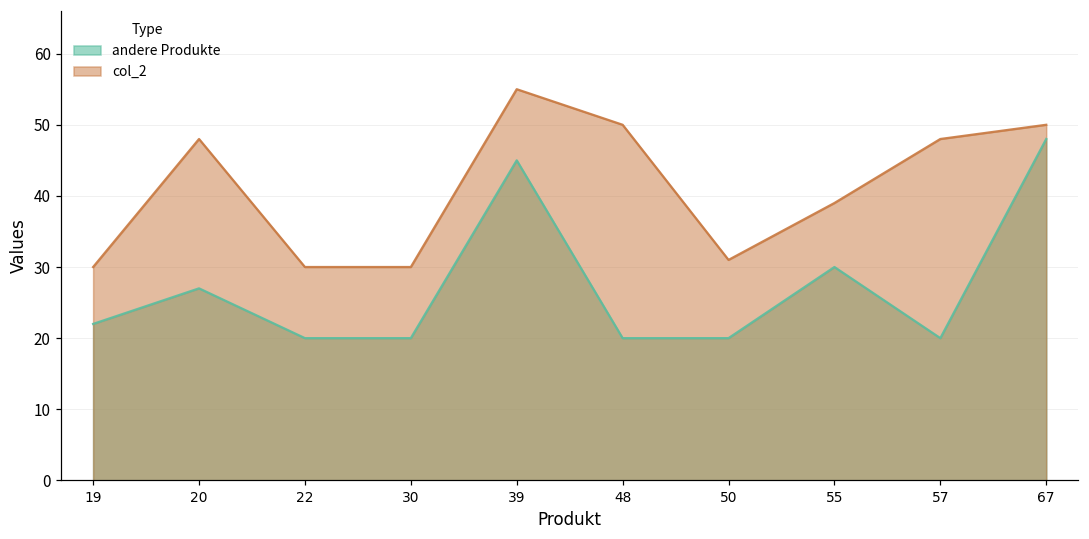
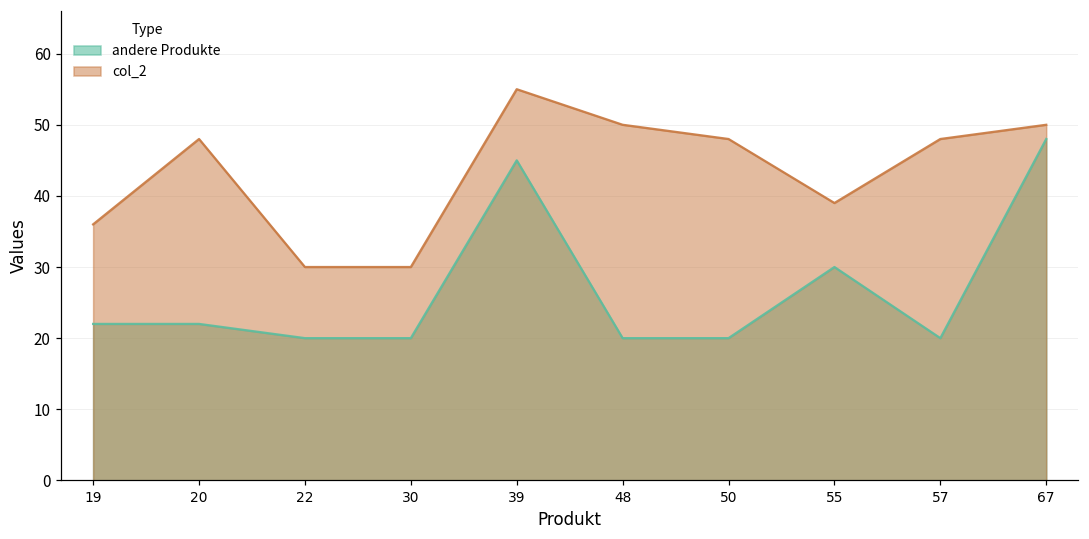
col_2, 19: 30 -> 36
andere Produkte, 20: 27 -> 22
col_2, 50: 31 -> 48
